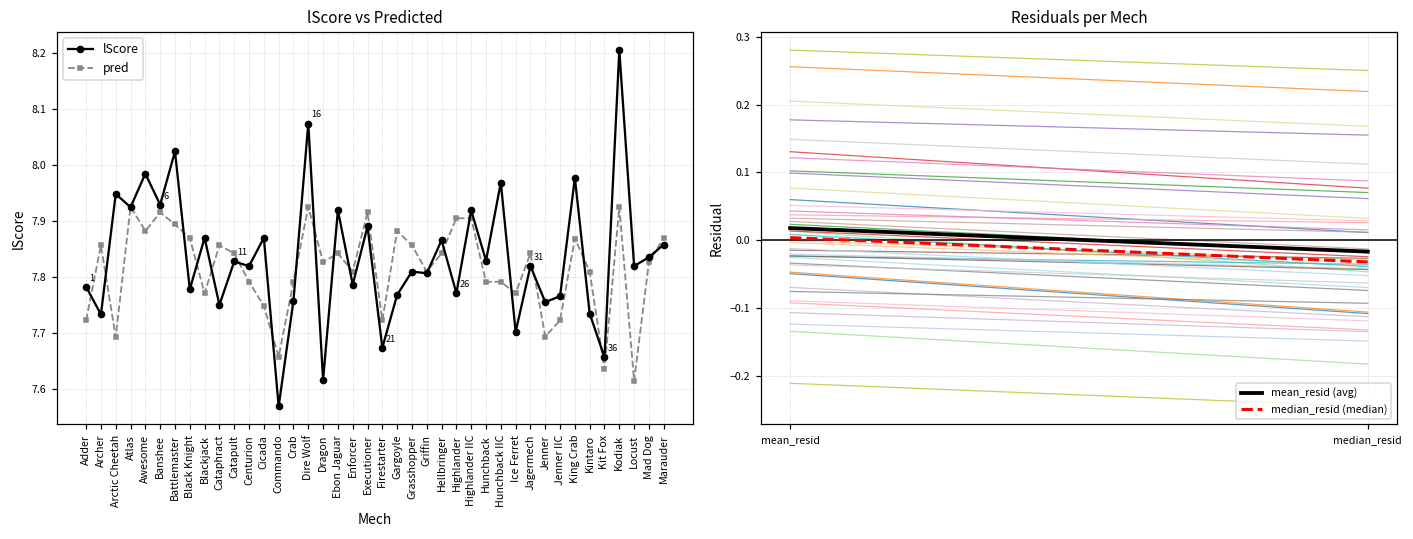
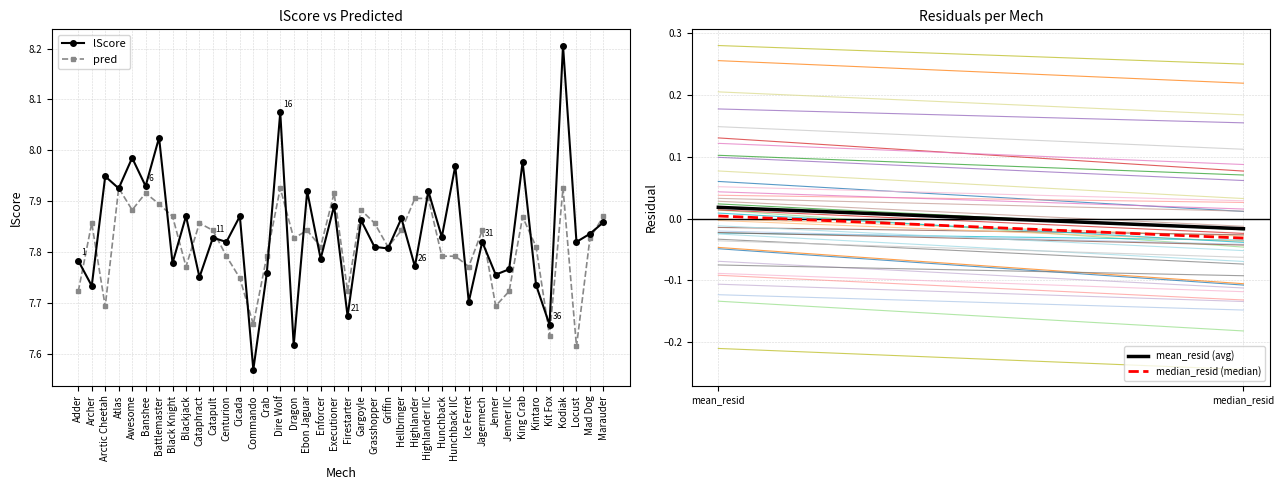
lScore vs Predicted, lScore, Gargoyle: 7.77 -> 7.86
